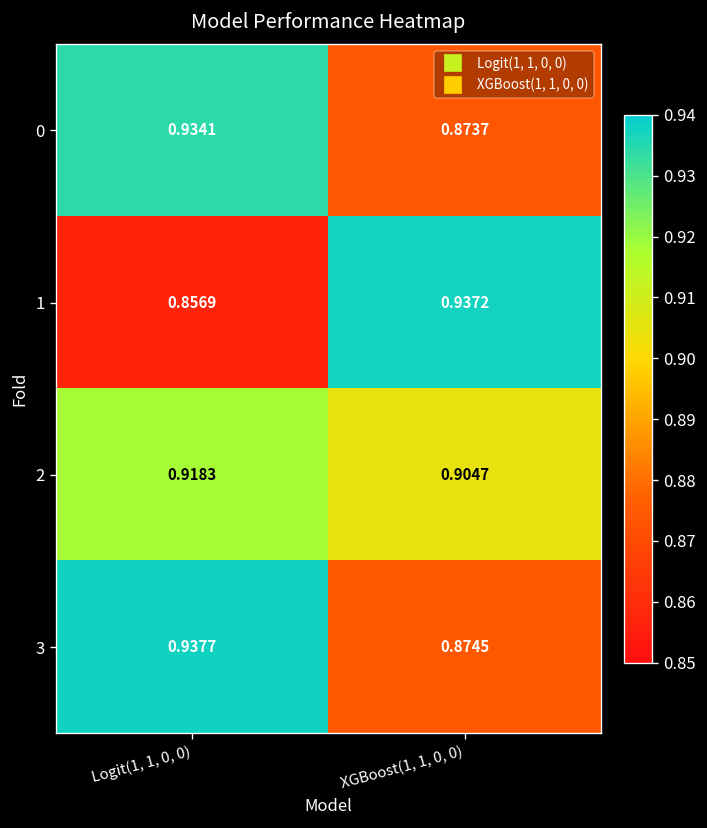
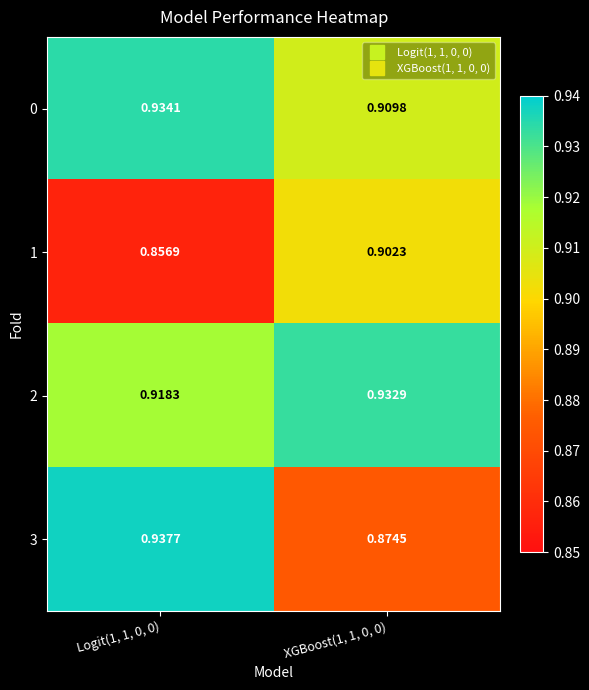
0, XGBoost(1, 1, 0, 0): 0.8737 -> 0.9098
1, XGBoost(1, 1, 0, 0): 0.9372 -> 0.9023
2, XGBoost(1, 1, 0, 0): 0.9047 -> 0.9329
